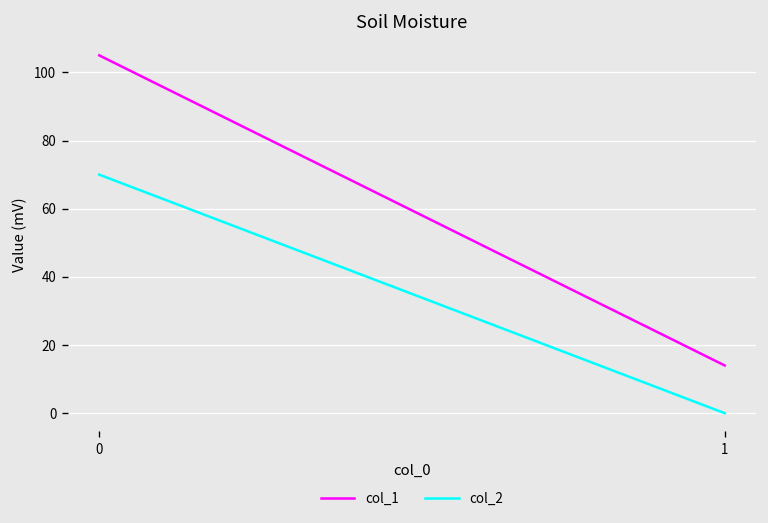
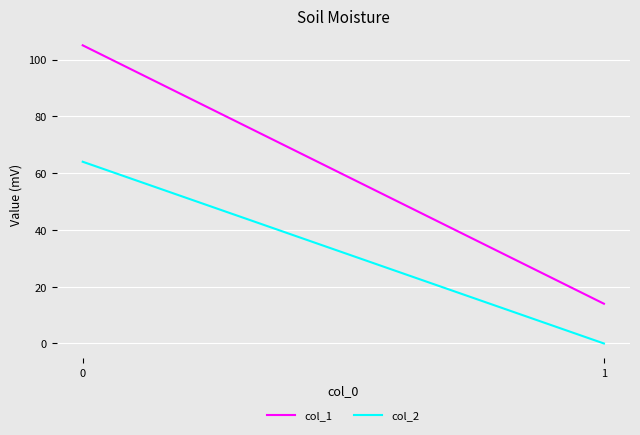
col_2, 0: 70 -> 64
